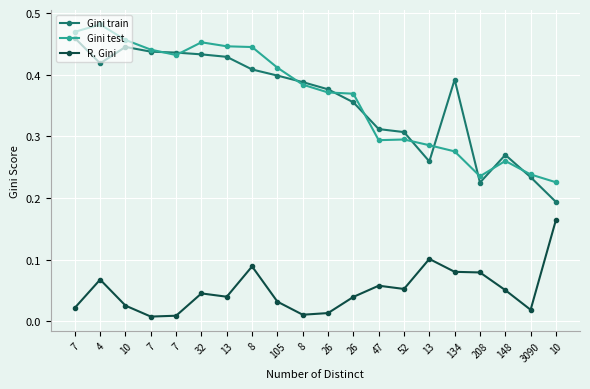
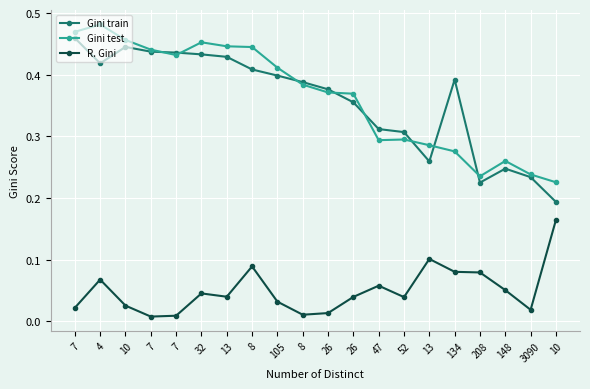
R. Gini, 52: 0.05 -> 0.04
Gini train, 148: 0.27 -> 0.25
